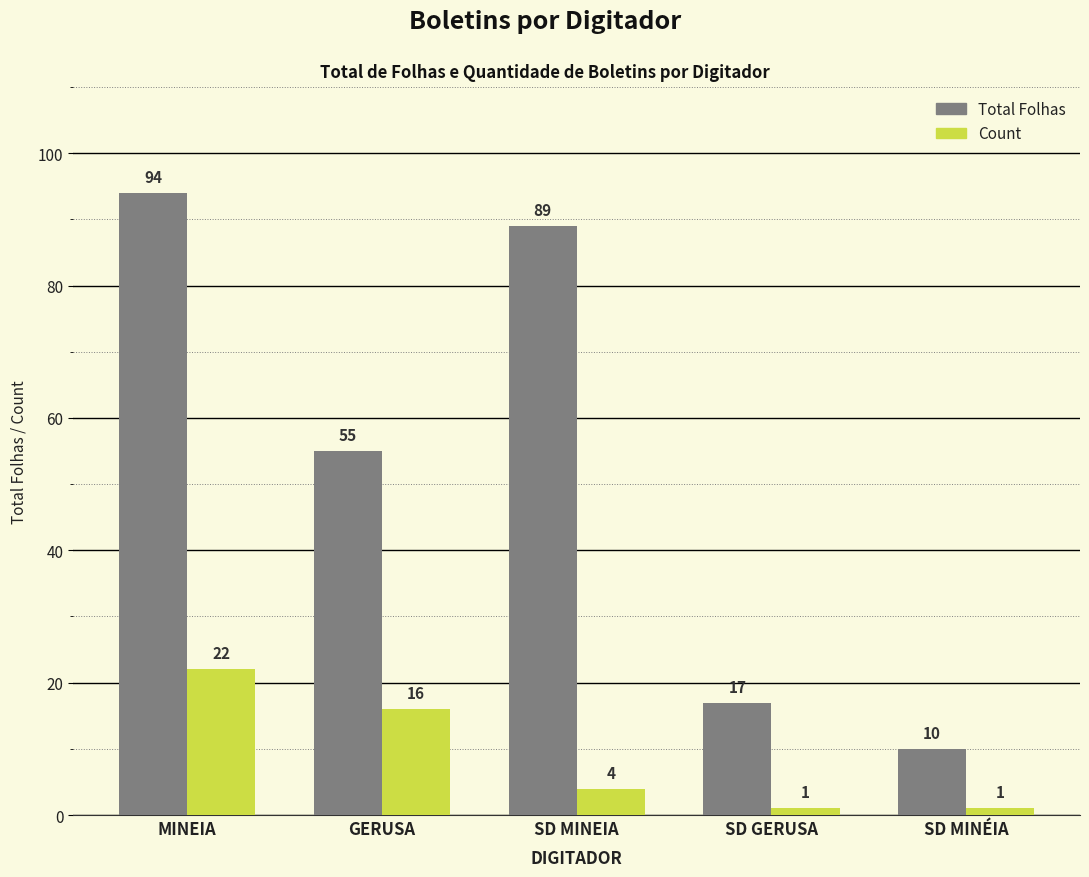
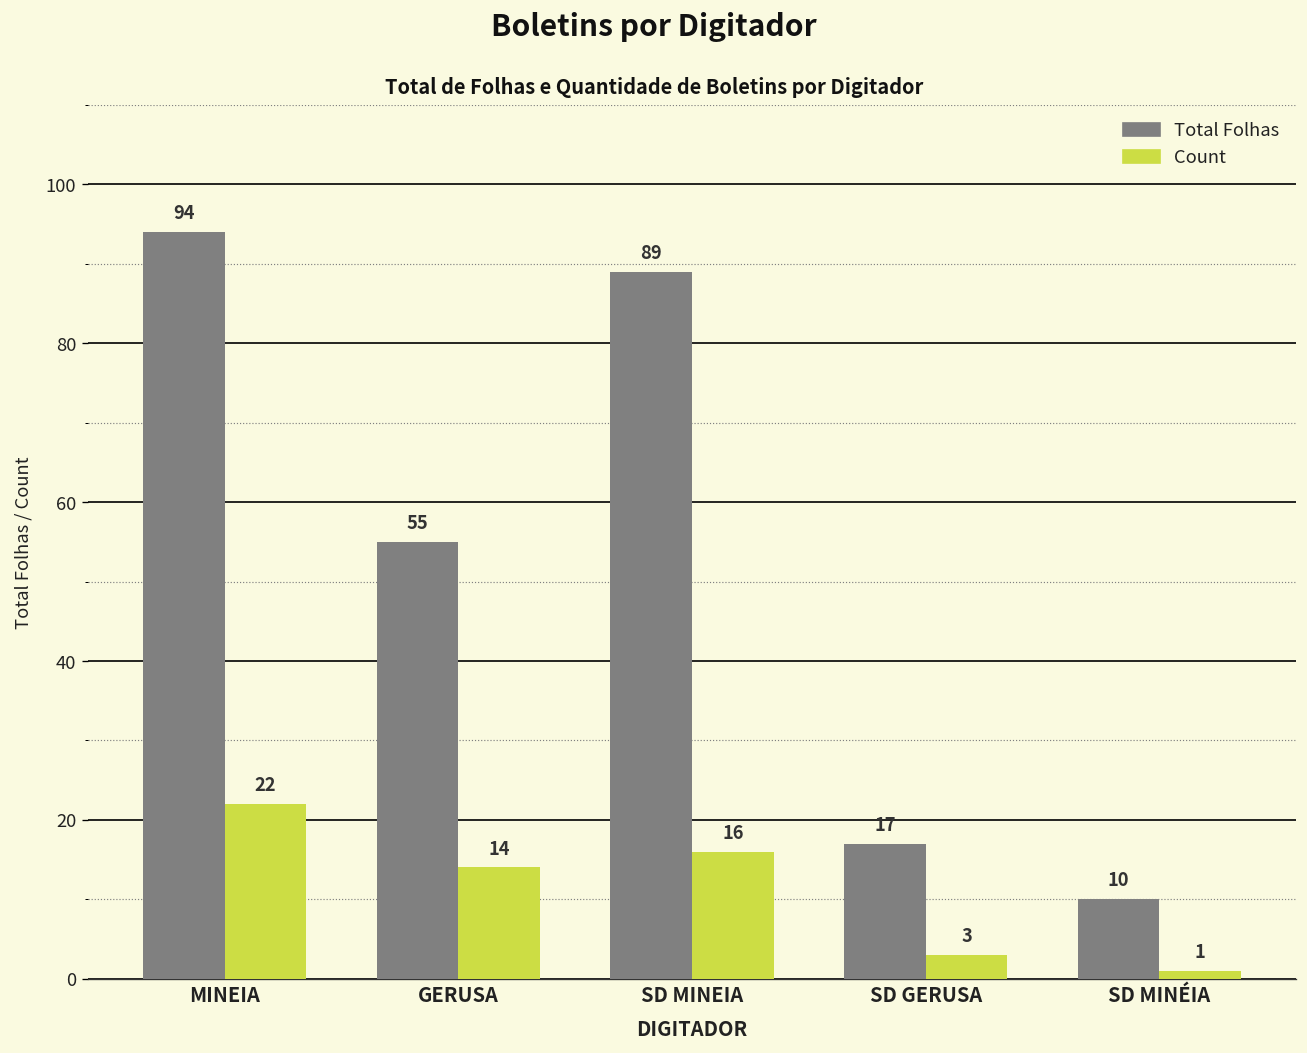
Count, GERUSA: 16 -> 14
Count, SD MINEIA: 4 -> 16
Count, SD GERUSA: 1 -> 3
